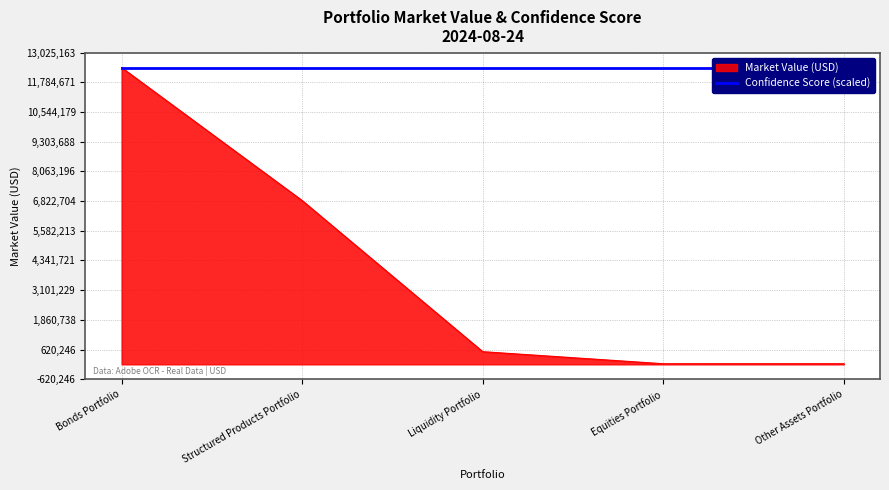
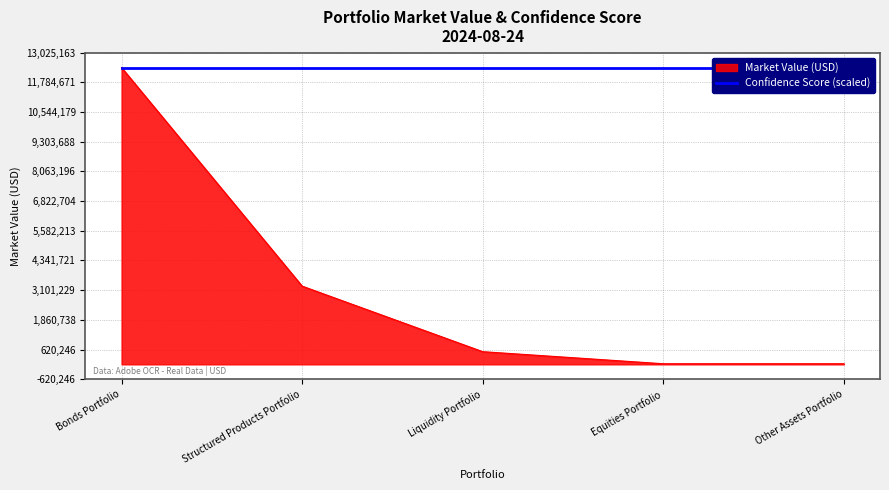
Market Value (USD), Structured Products Portfolio: 6,800,000 -> 3,300,000
